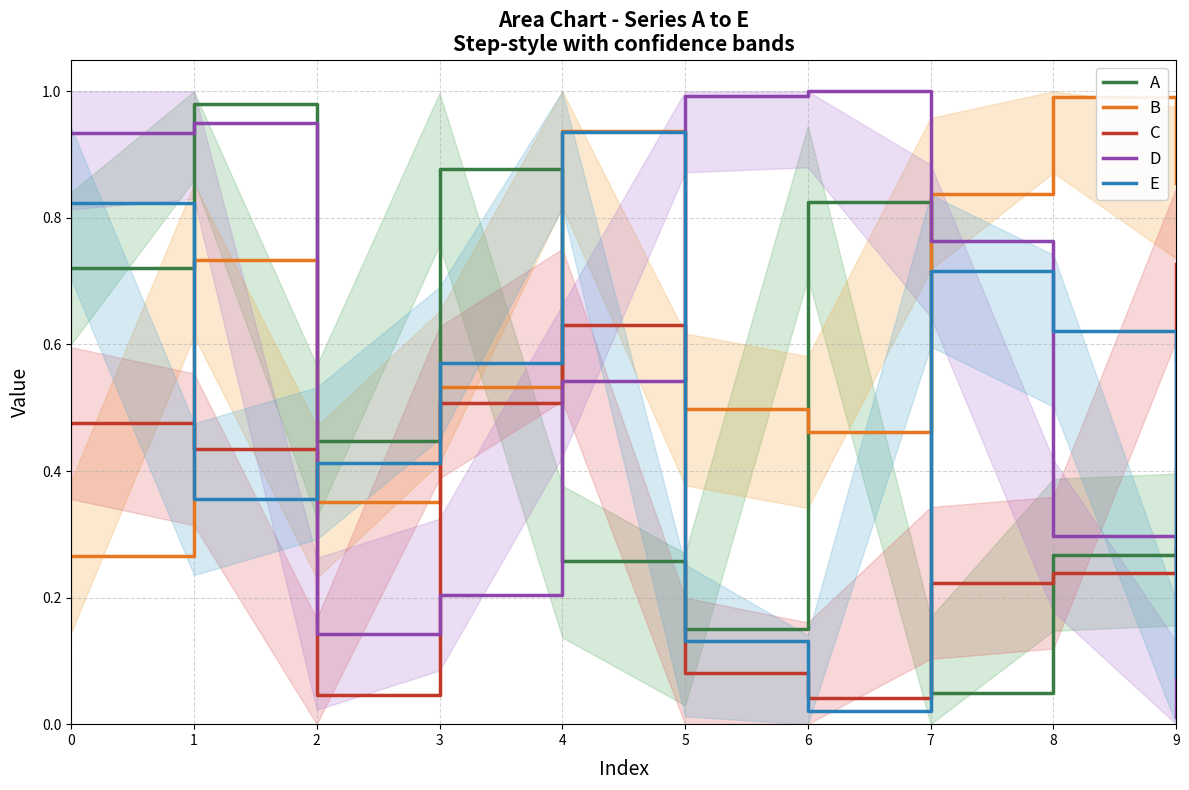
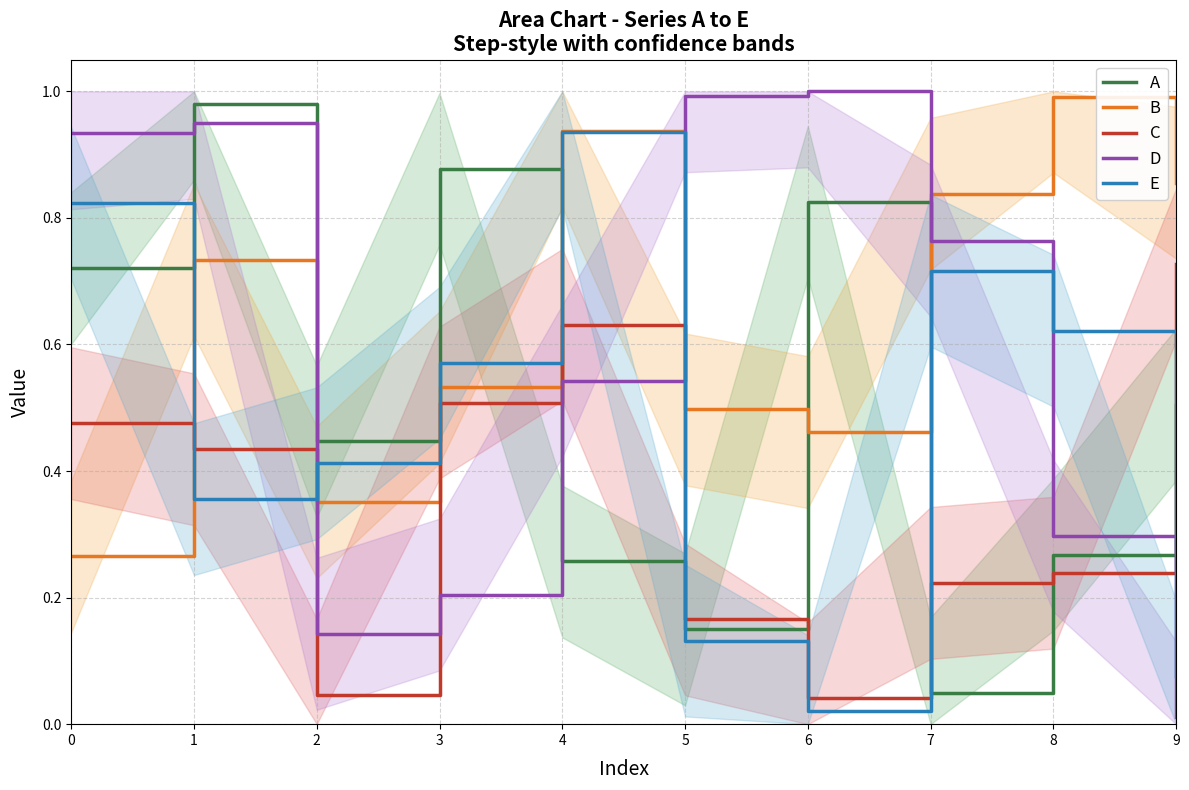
C, 5: 0.08 -> 0.17
A, 9: 0.28 -> 0.51
